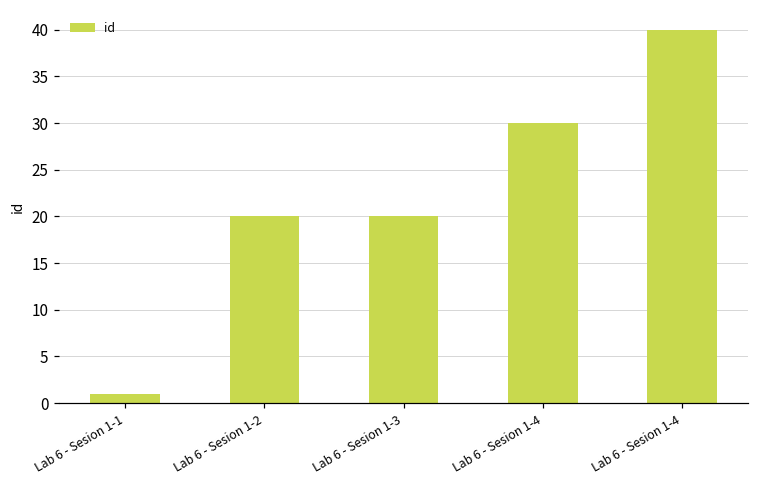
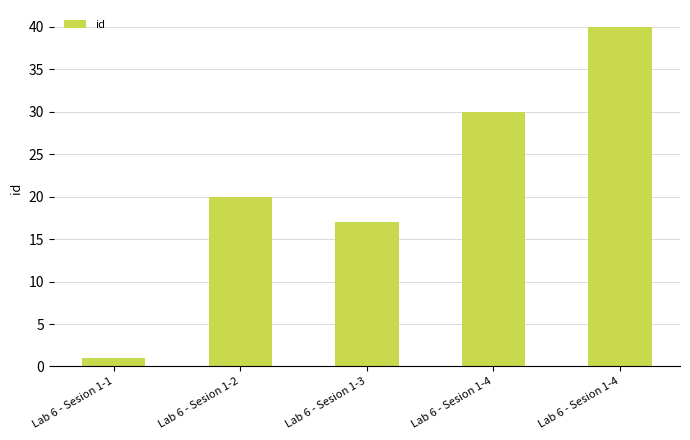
Lab 6 - Sesion 1-3: 20 -> 17
